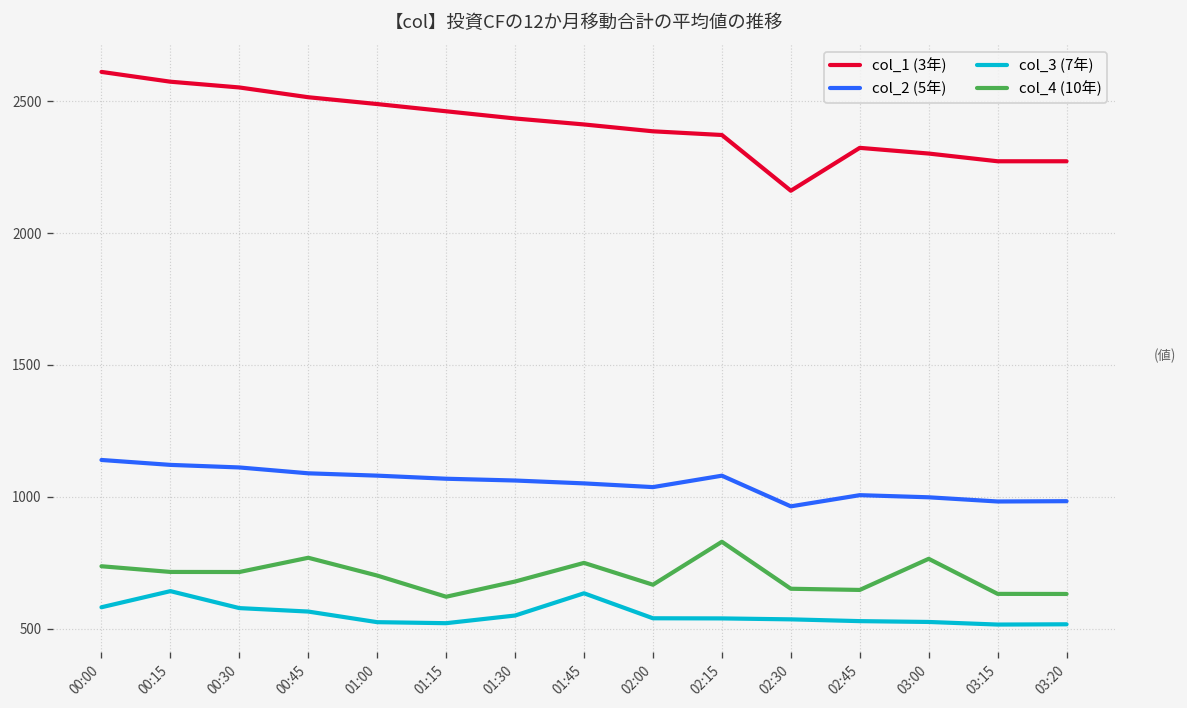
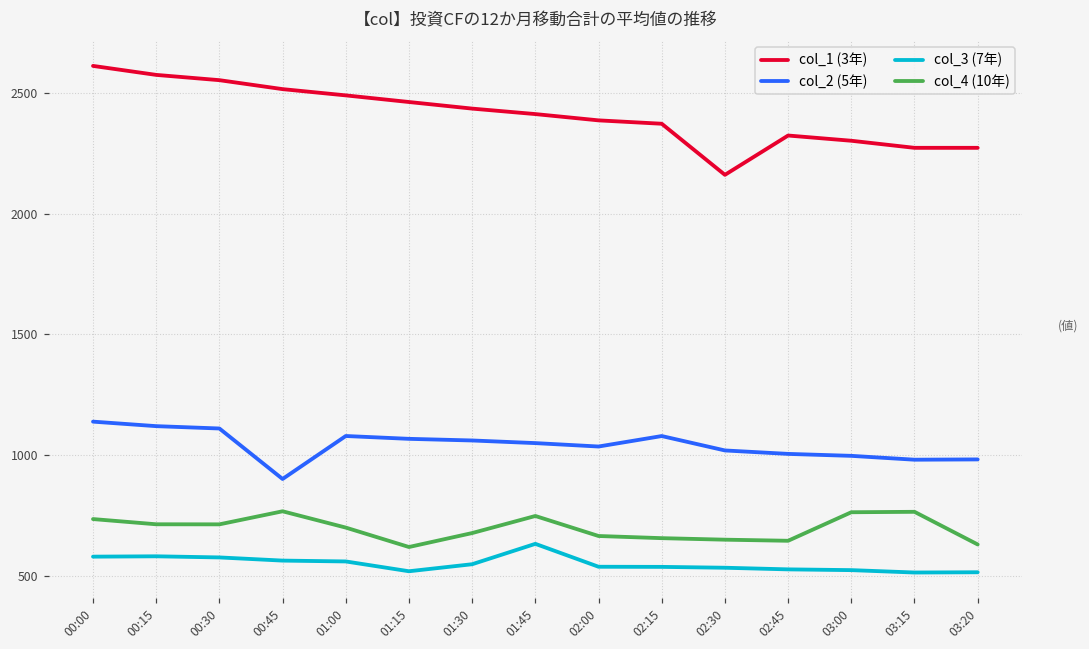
col_3 (7年), 00:15: 640 -> 580
col_2 (5年), 00:45: 1090 -> 900
col_3 (7年), 01:00: 520 -> 560
col_4 (10年), 02:15: 830 -> 660
col_2 (5年), 02:30: 960 -> 1020
col_4 (10年), 03:15: 630 -> 770
